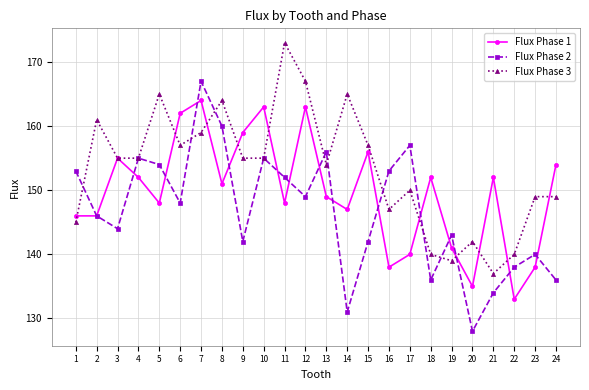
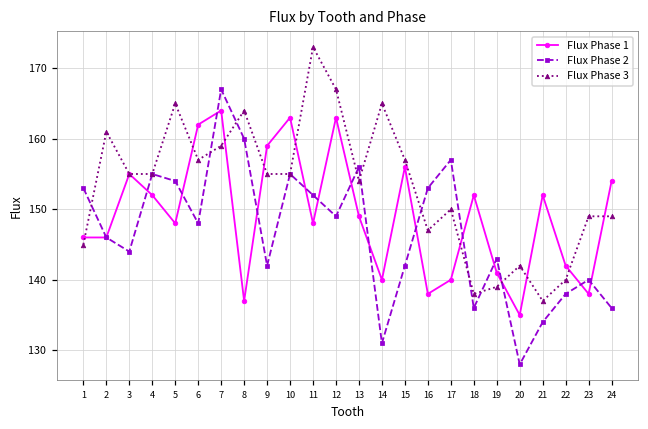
Flux Phase 1, 8: 151 -> 137
Flux Phase 1, 14: 147 -> 140
Flux Phase 3, 18: 140 -> 138
Flux Phase 1, 22: 133 -> 142
